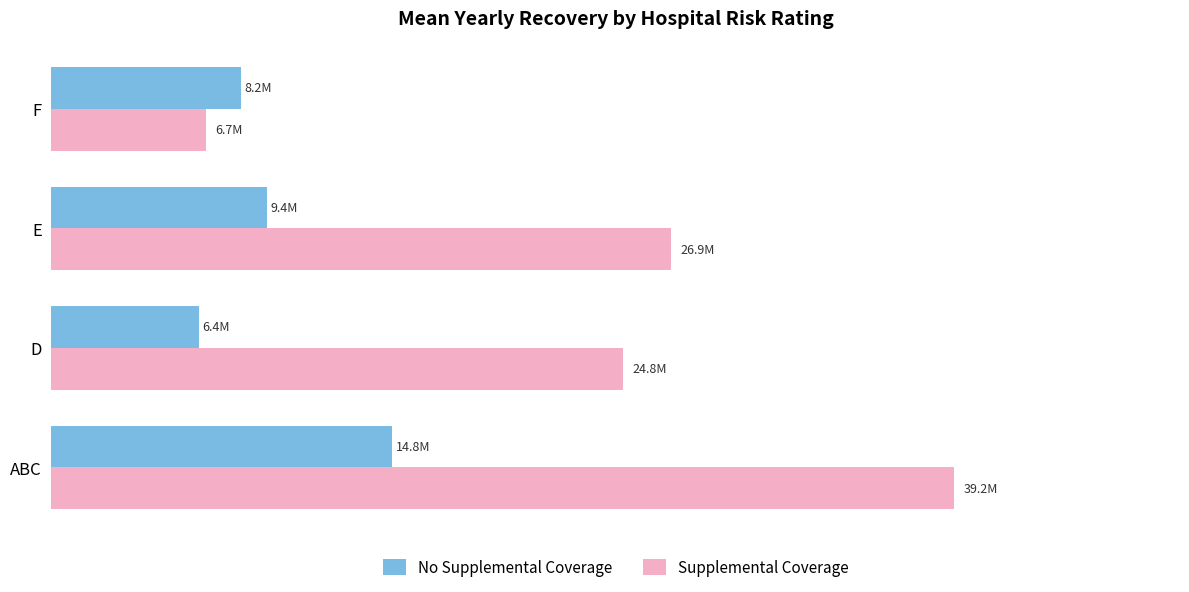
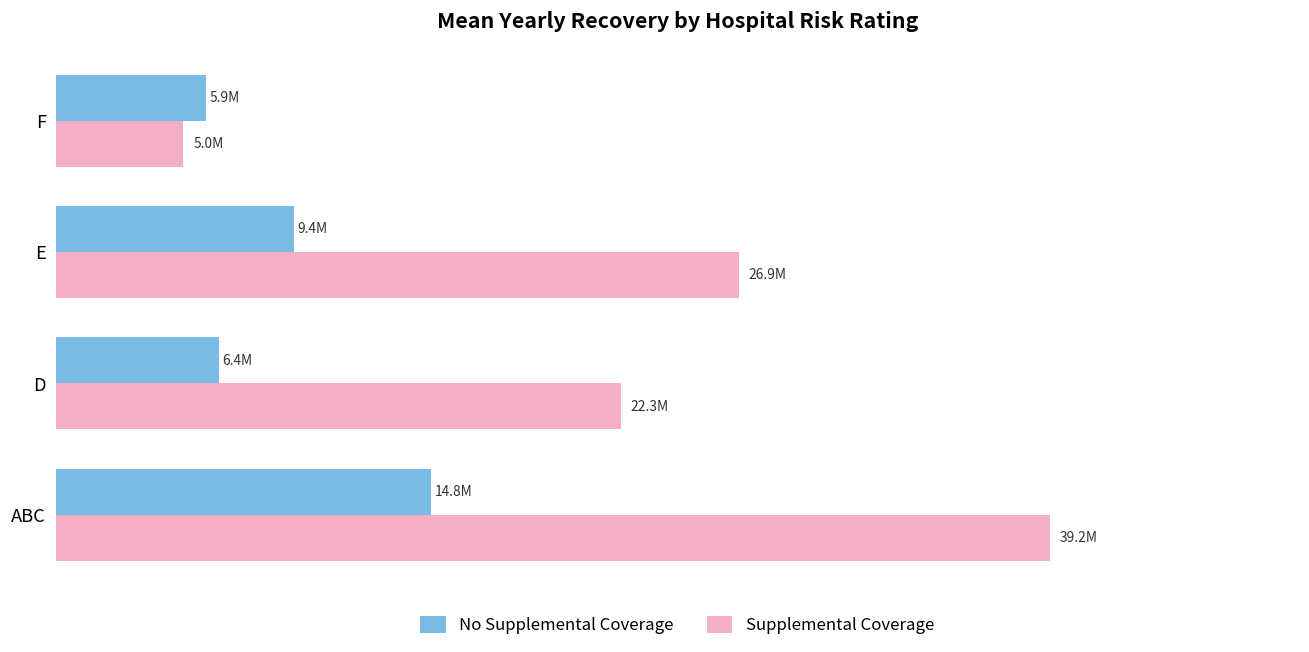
No Supplemental Coverage, F: 8.2M -> 5.9M
Supplemental Coverage, F: 6.7M -> 5.0M
Supplemental Coverage, D: 24.8M -> 22.3M
